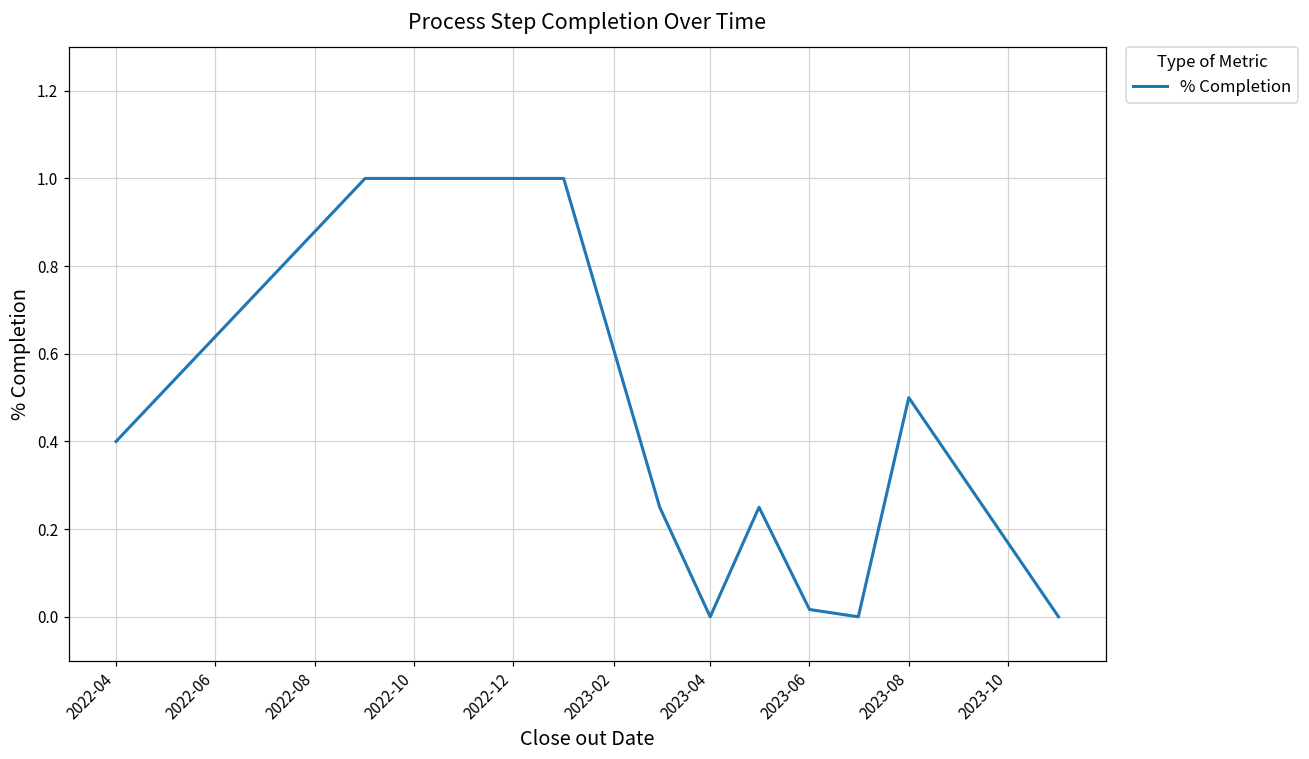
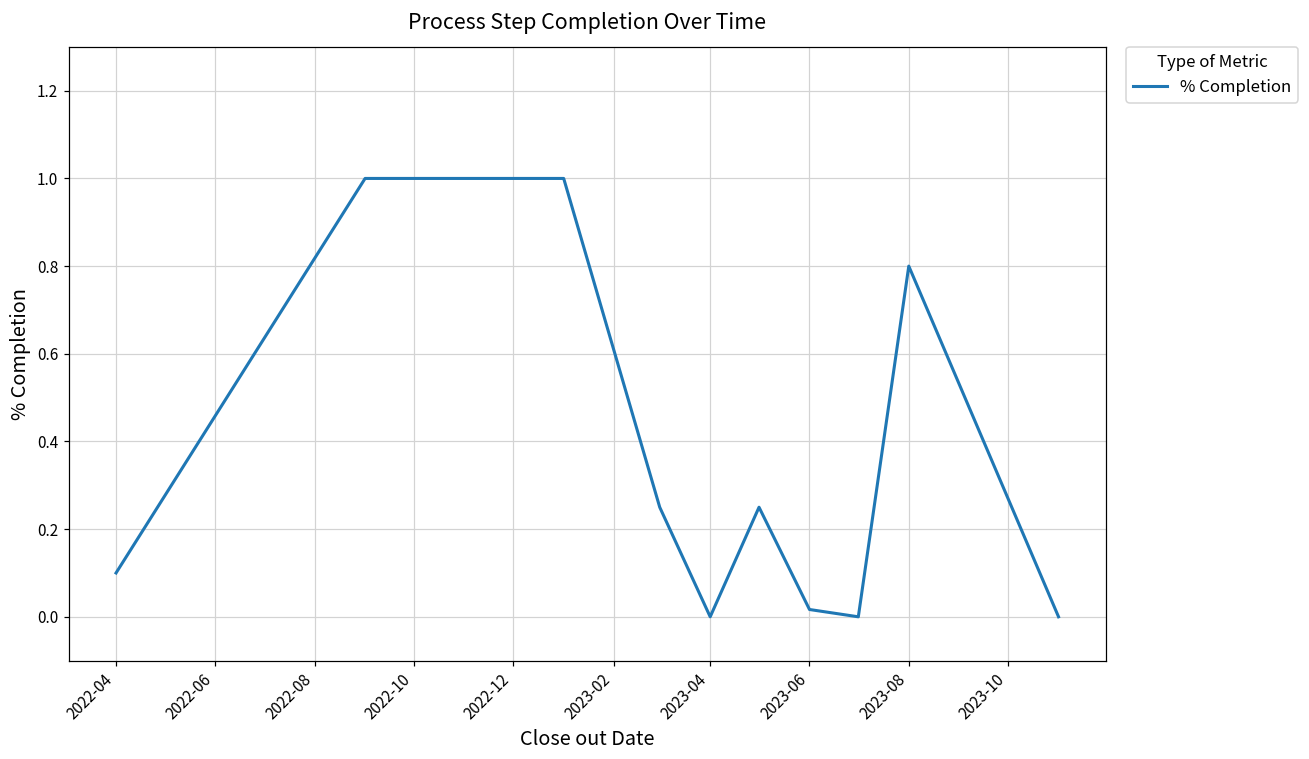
2022-04: 0.4 -> 0.1
2023-08: 0.5 -> 0.8
